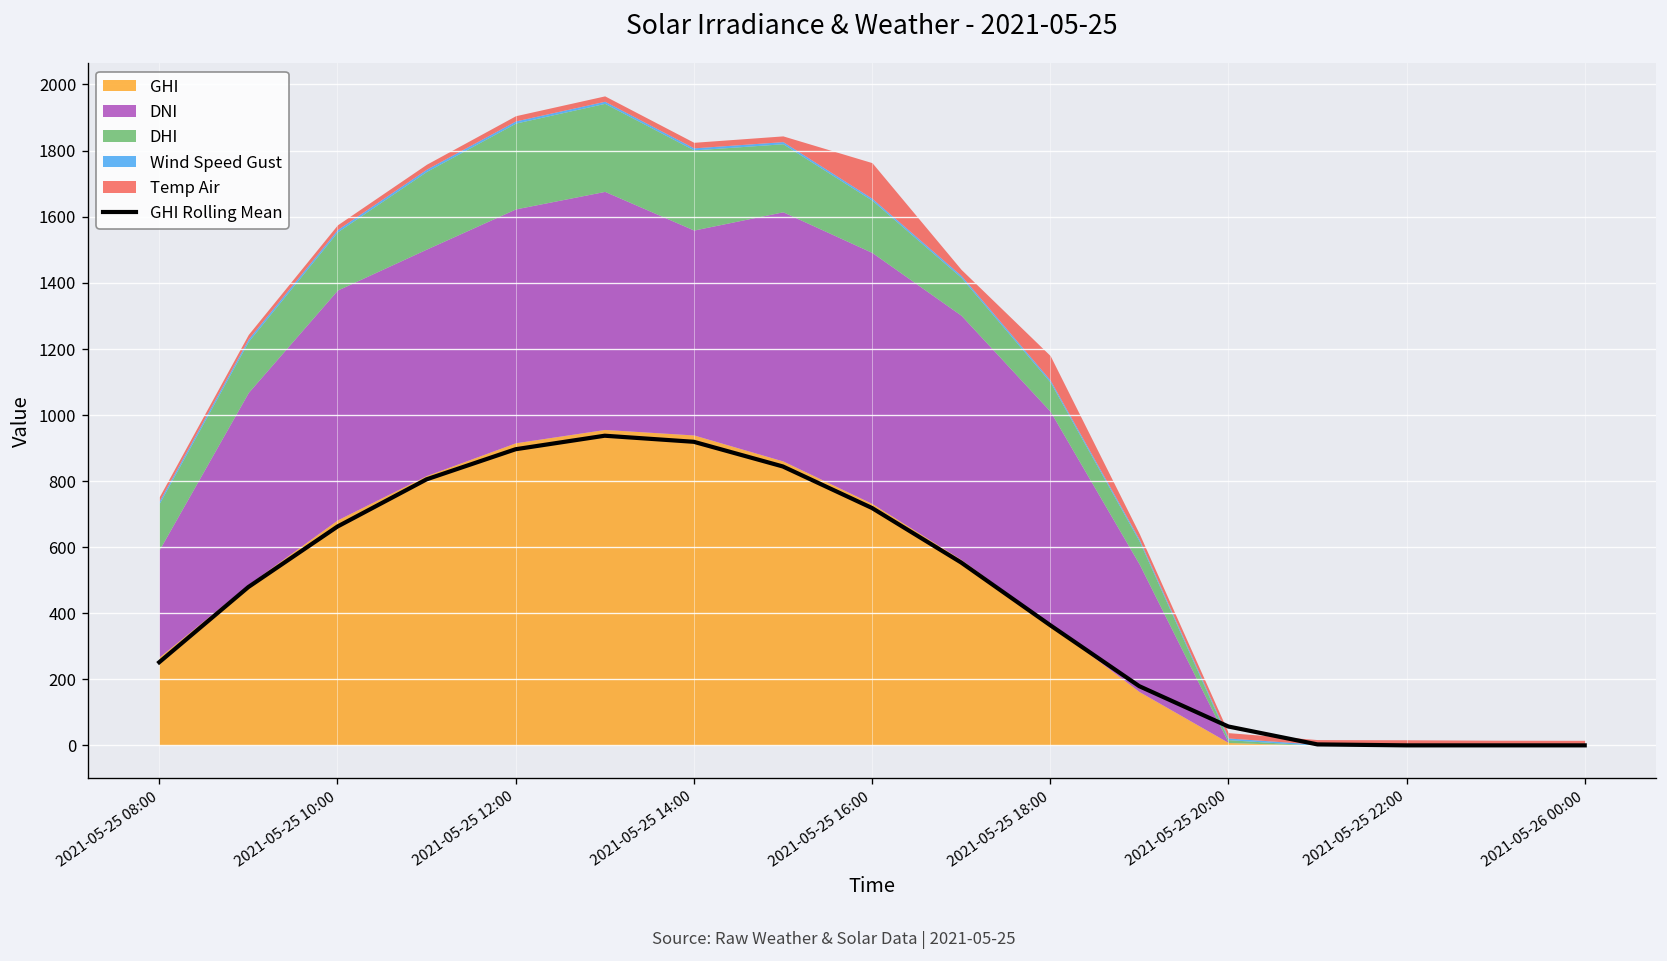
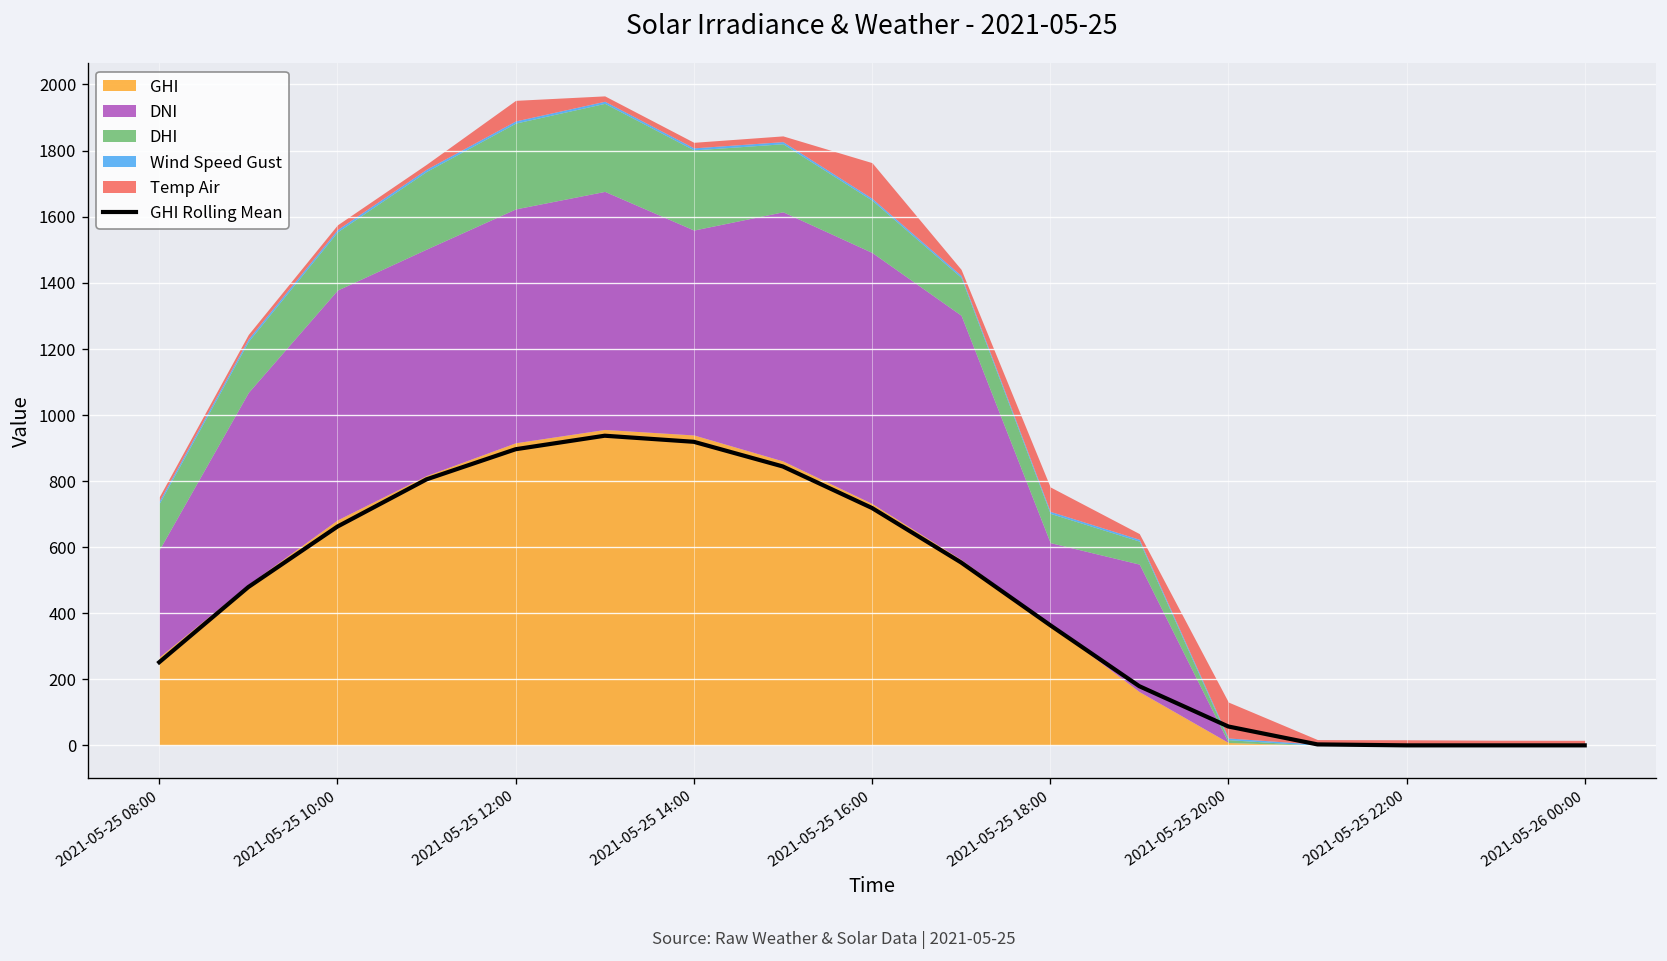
Temp Air, 2021-05-25 12:00: 20 -> 60
DNI, 2021-05-25 18:00: 640 -> 250
Temp Air, 2021-05-25 20:00: 20 -> 110
